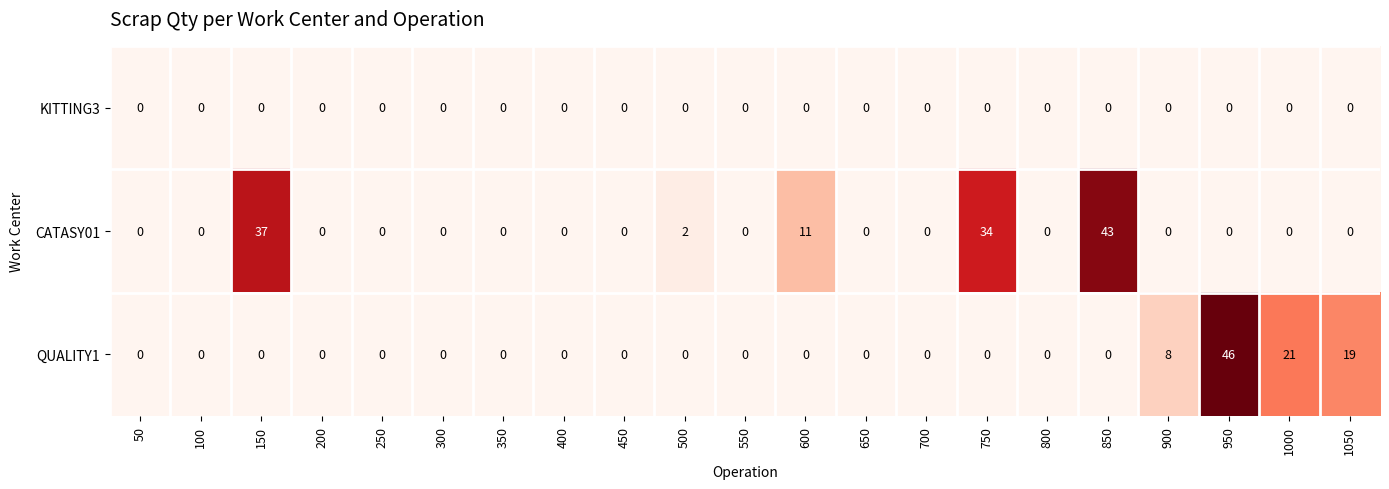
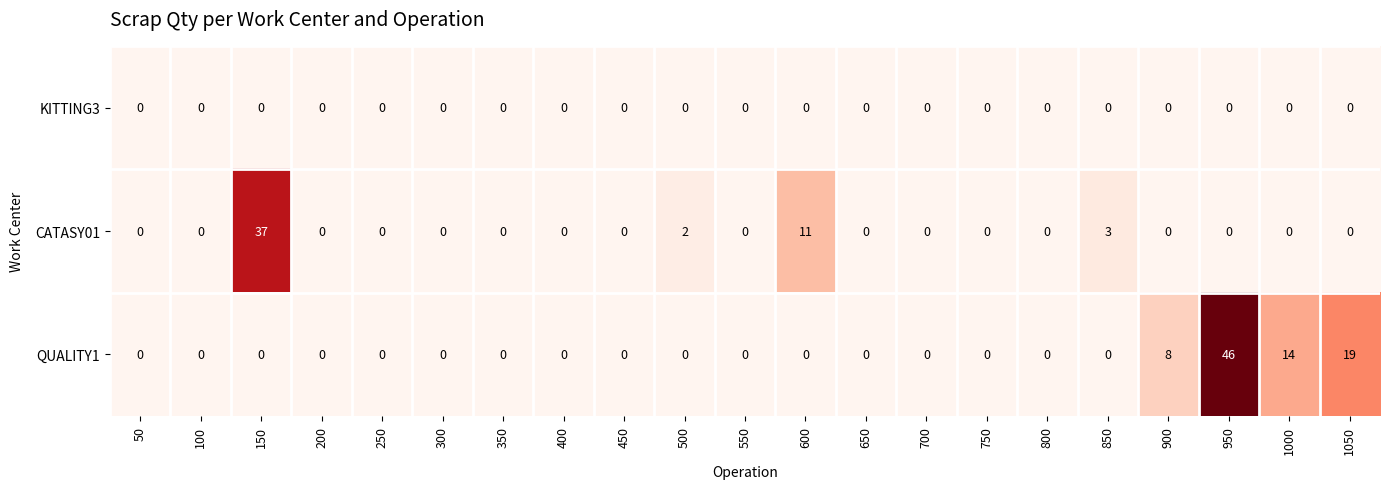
CATASY01, 750: 34 -> 0
CATASY01, 850: 43 -> 3
QUALITY1, 1000: 21 -> 14
